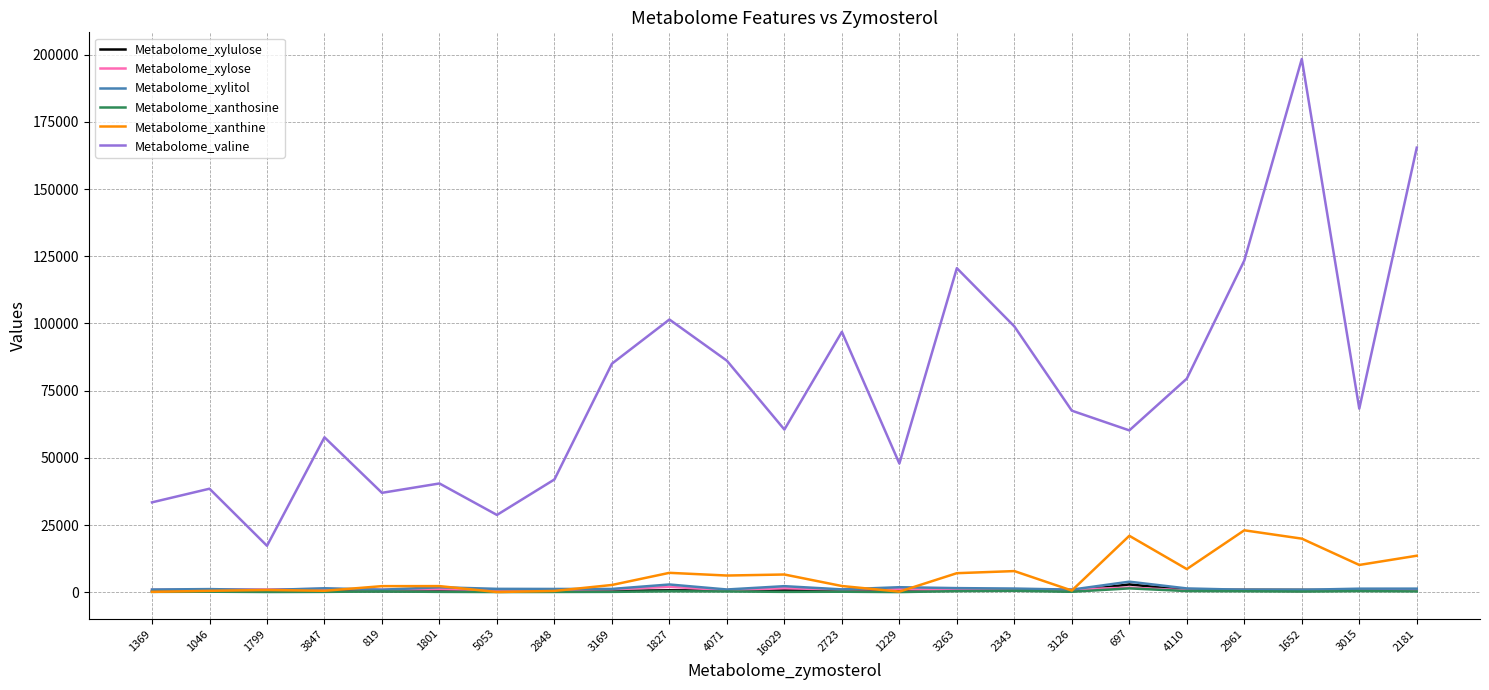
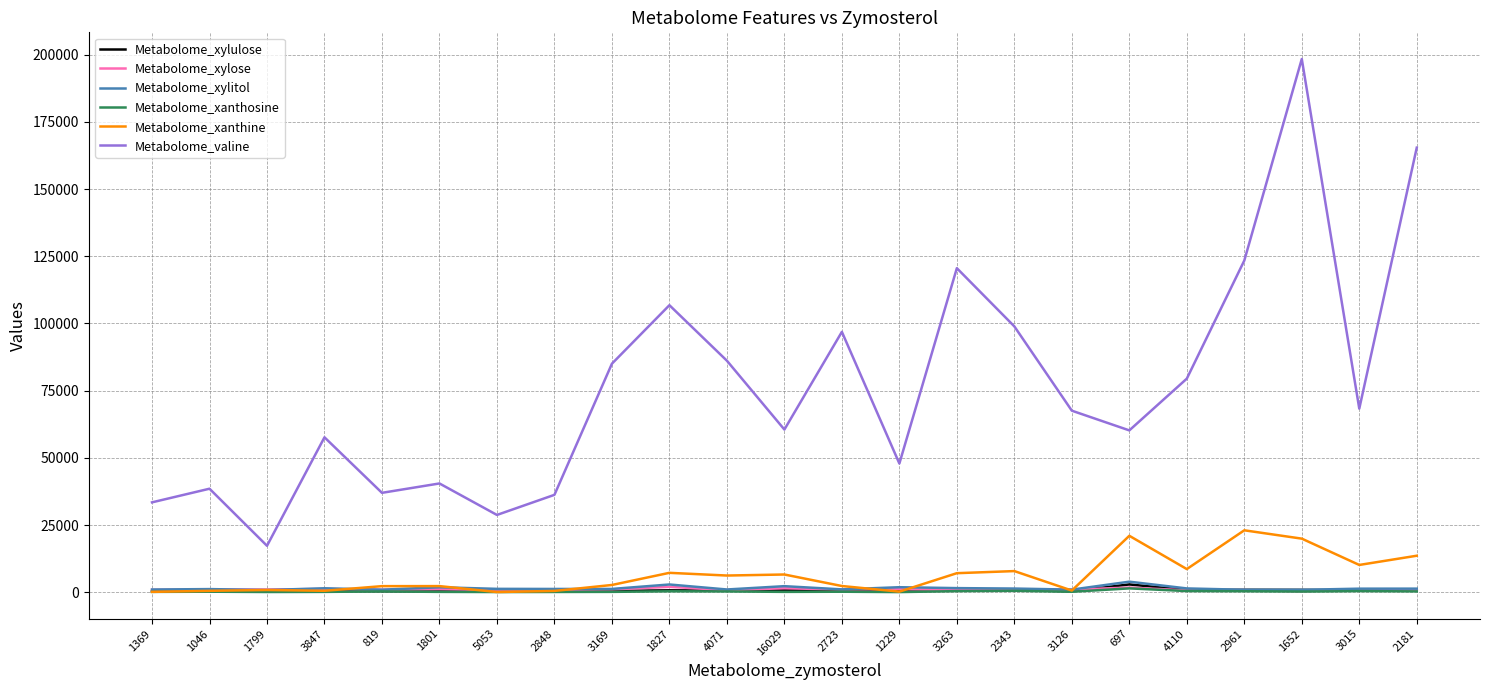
Metabolome_valine, 2848: 42000 -> 36000
Metabolome_valine, 1827: 101000 -> 107000
